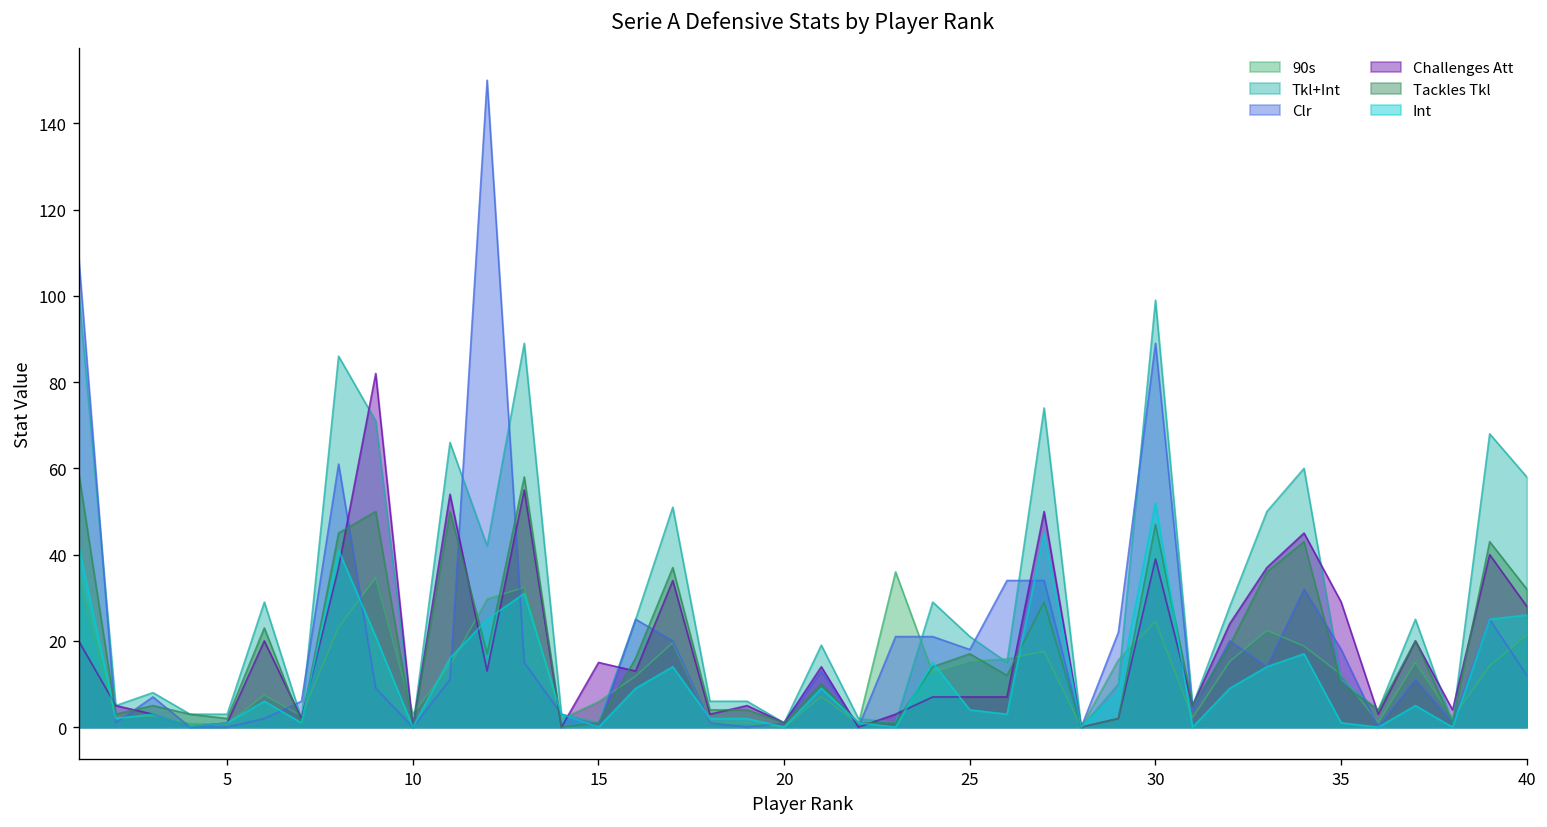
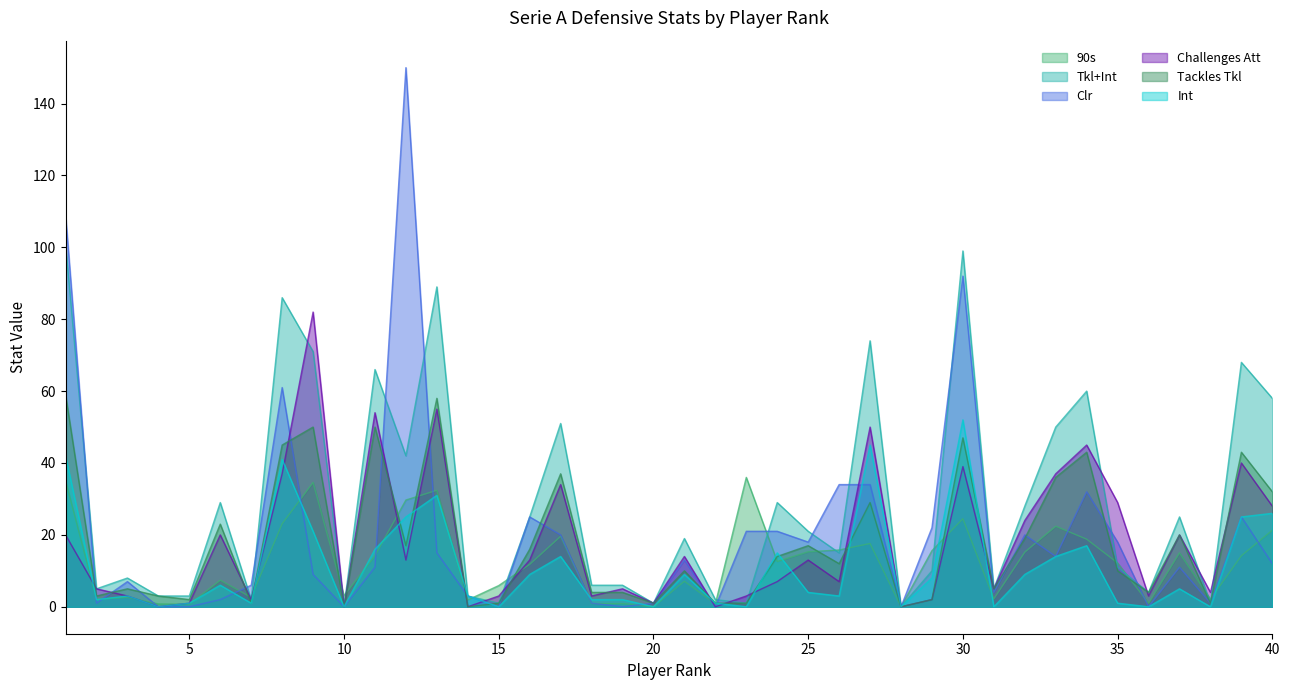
Challenges Att, 15: 15 -> 3
Challenges Att, 25: 7 -> 13
Clr, 30: 89 -> 92
